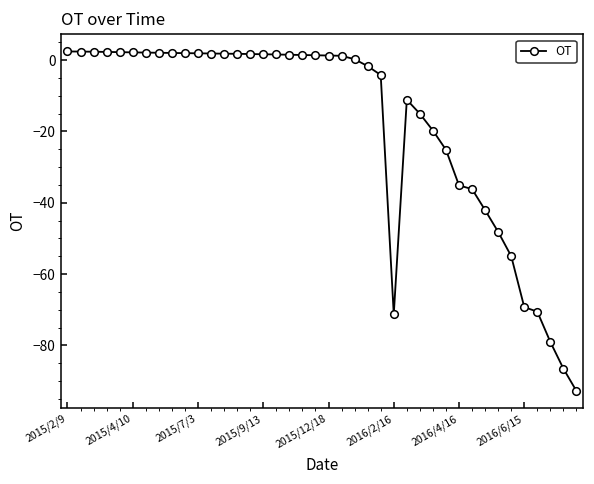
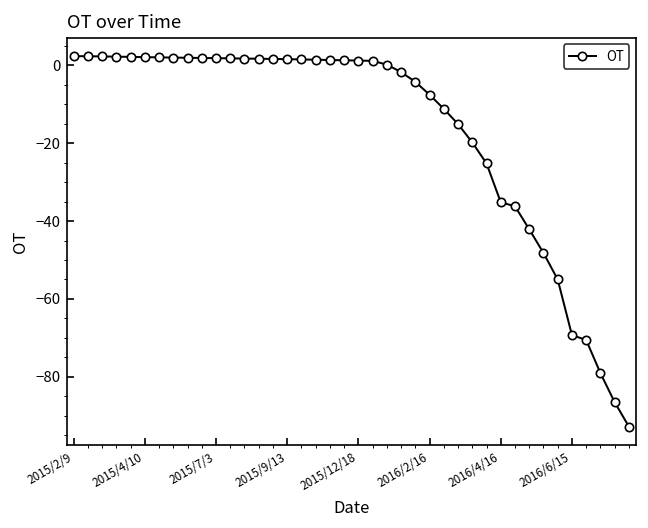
2016/2/16: -71 -> -8
